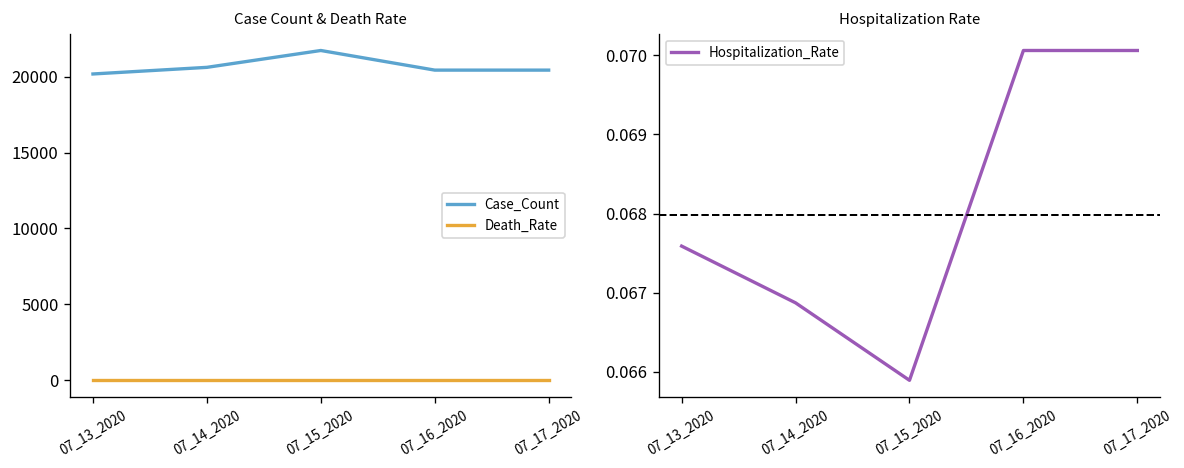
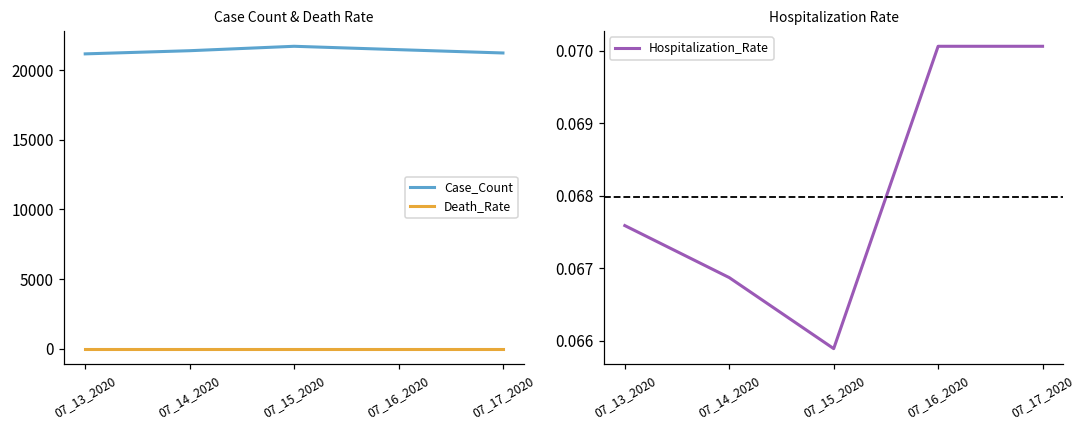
Case Count & Death Rate, Case_Count, 07_13_2020: 20200 -> 21200
Case Count & Death Rate, Case_Count, 07_14_2020: 20600 -> 21400
Case Count & Death Rate, Case_Count, 07_16_2020: 20400 -> 21500
Case Count & Death Rate, Case_Count, 07_17_2020: 20400 -> 21200
